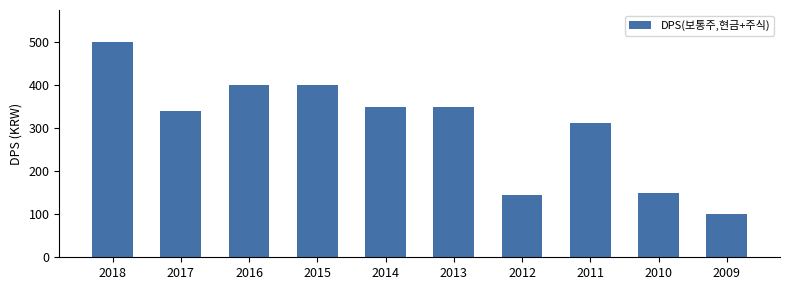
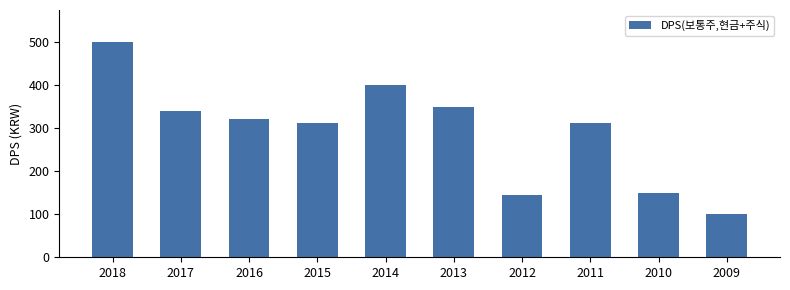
2016: 400 -> 320
2015: 400 -> 310
2014: 350 -> 400
